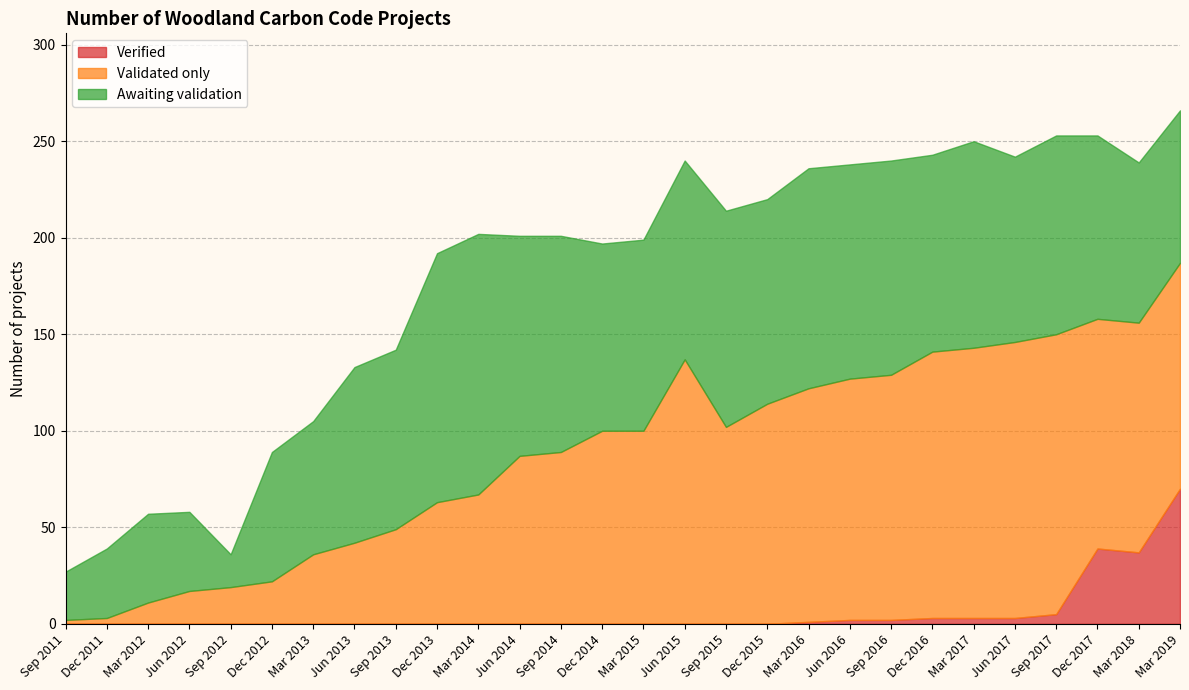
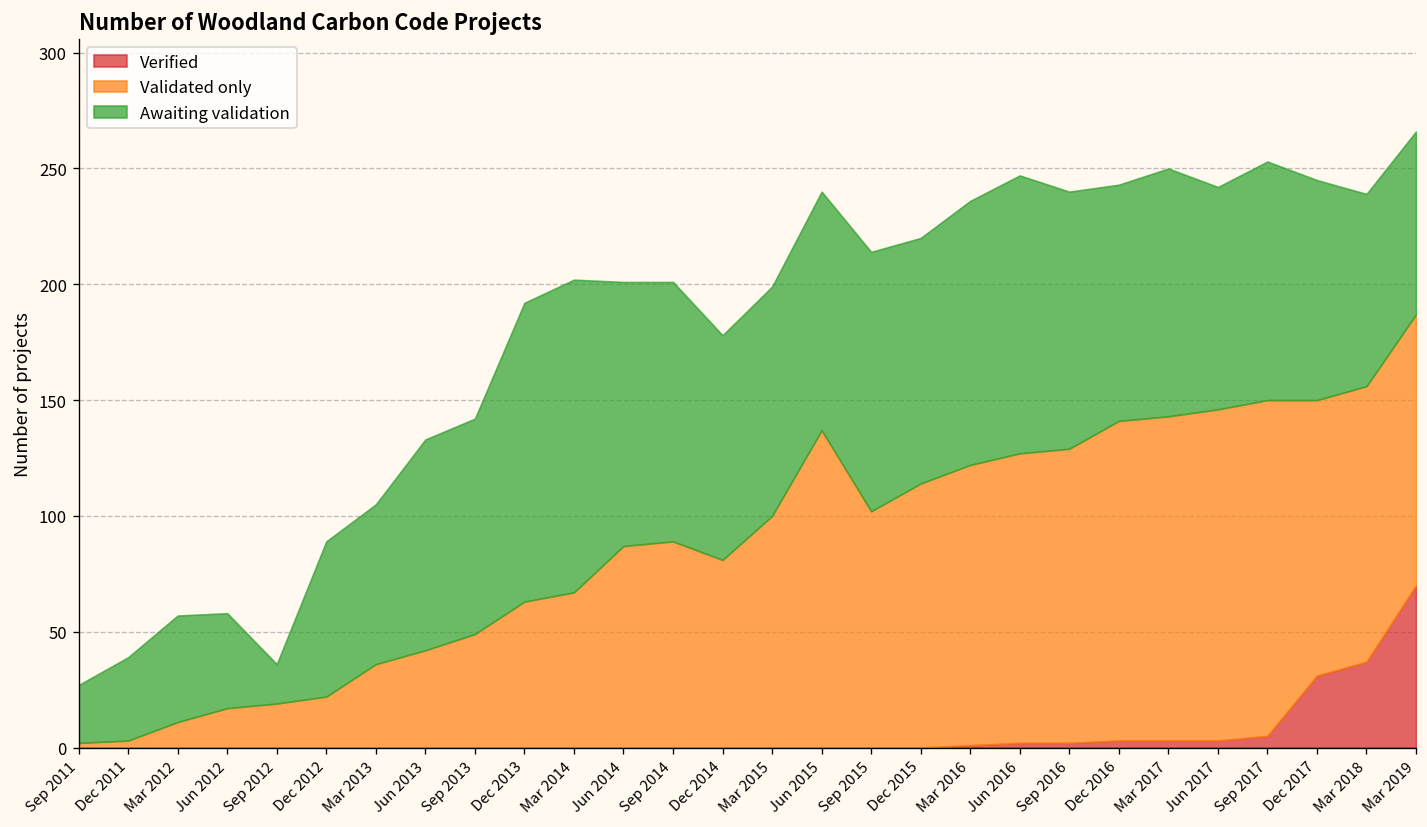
Validated only, Dec 2014: 100 -> 81
Awaiting validation, Jun 2016: 111 -> 120
Verified, Dec 2017: 39 -> 31
